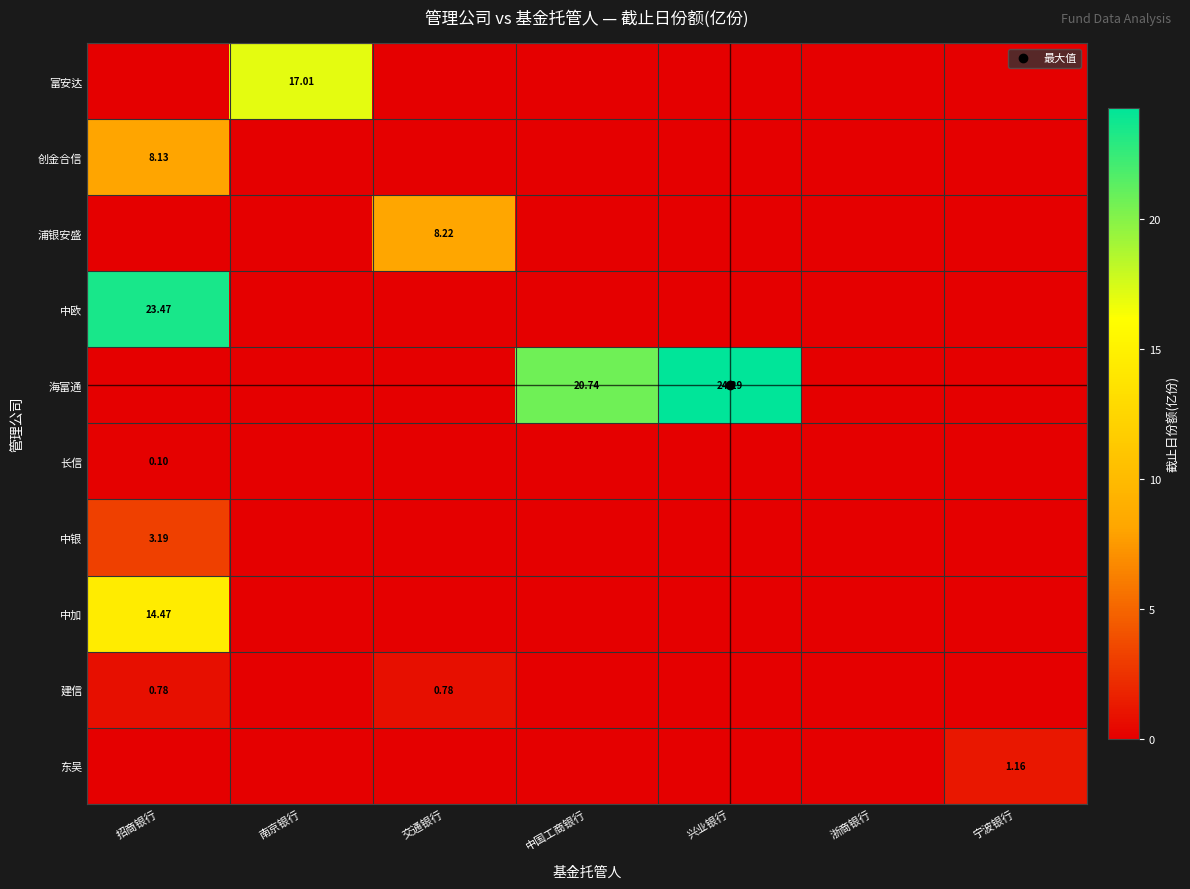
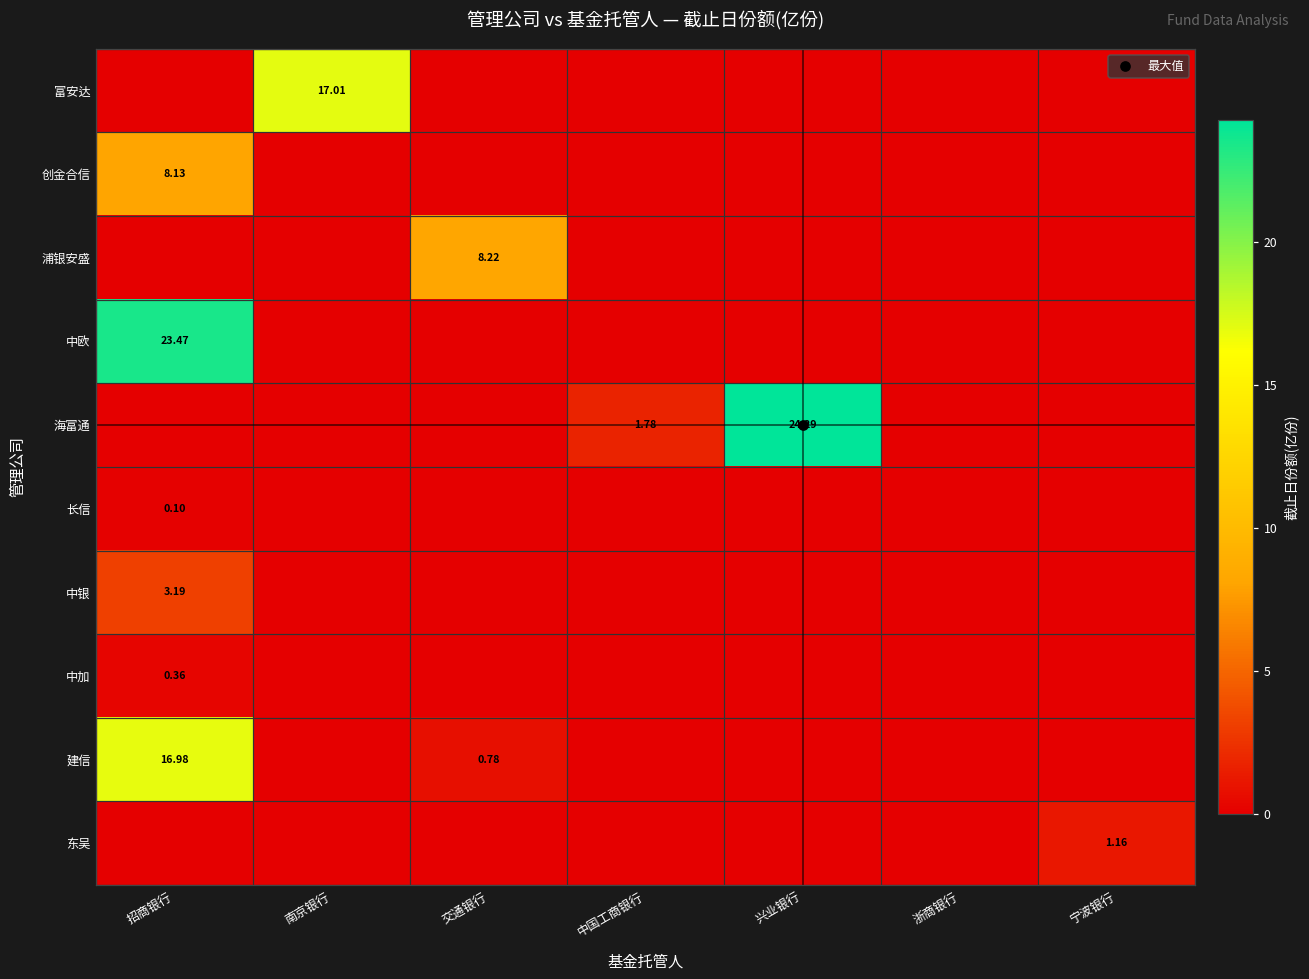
海富通, 中国工商银行: 20.74 -> 1.78
中加, 招商银行: 14.47 -> 0.36
建信, 招商银行: 0.78 -> 16.98
